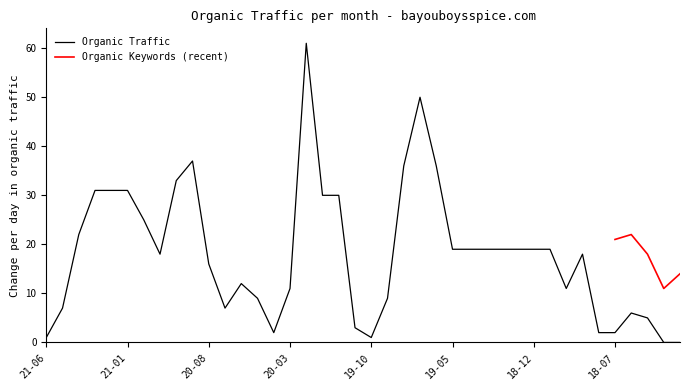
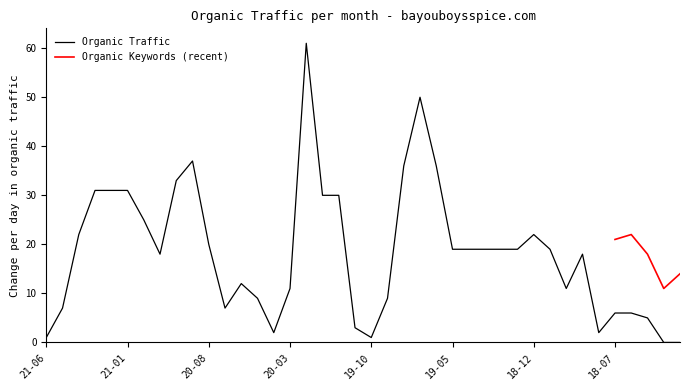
Organic Traffic, 20-08: 16 -> 20
Organic Traffic, 18-12: 19 -> 22
Organic Traffic, 18-07: 2 -> 6
